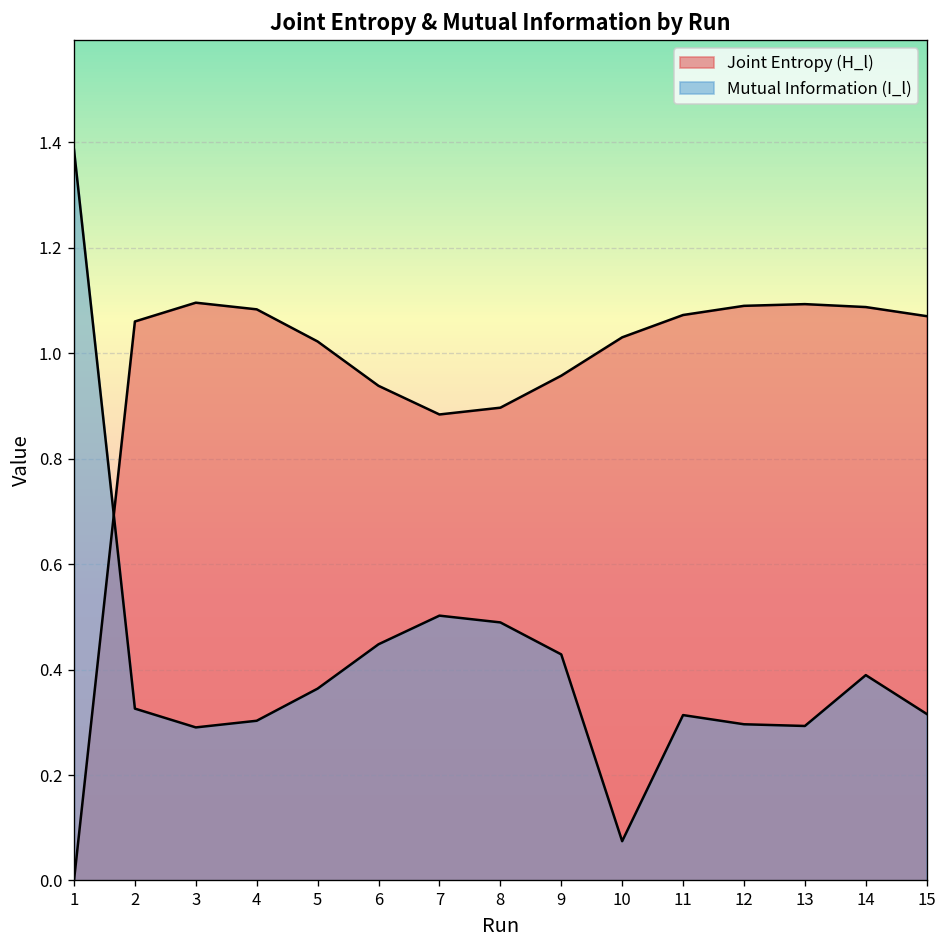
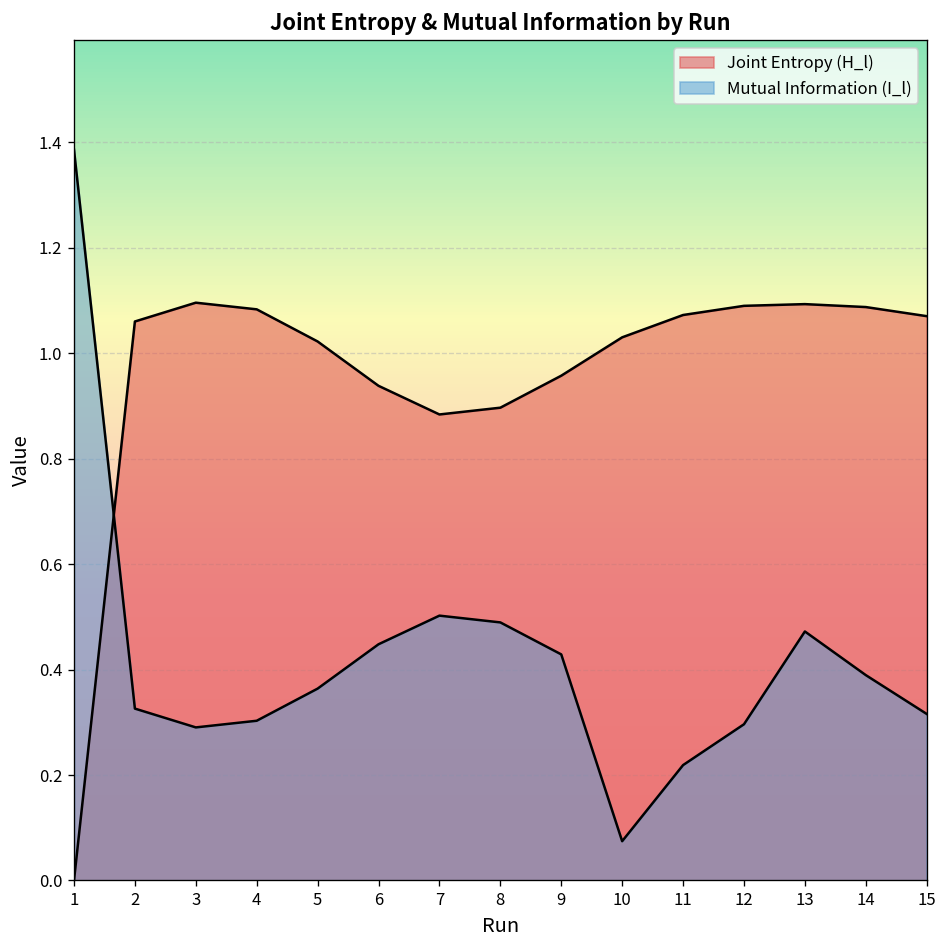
Mutual Information (I_l), 11: 0.31 -> 0.22
Mutual Information (I_l), 13: 0.29 -> 0.47
